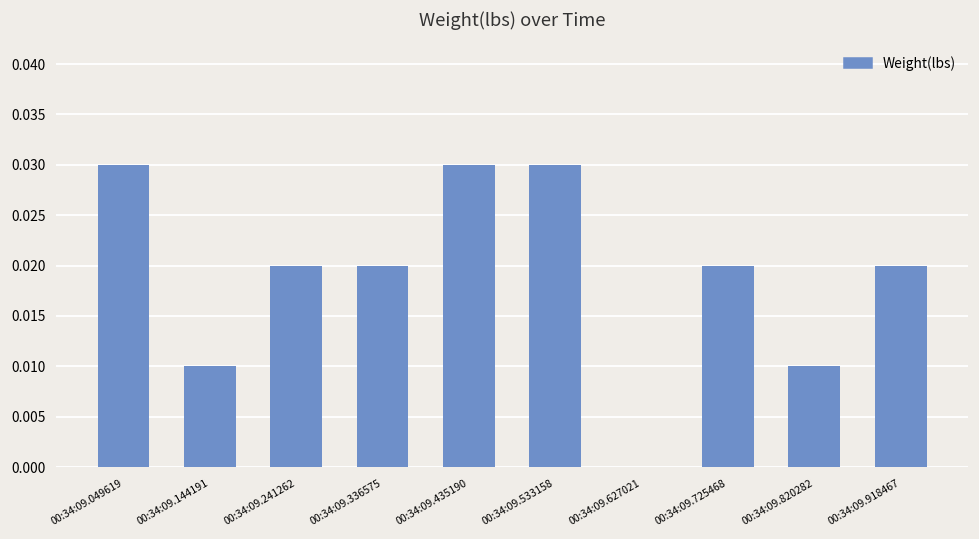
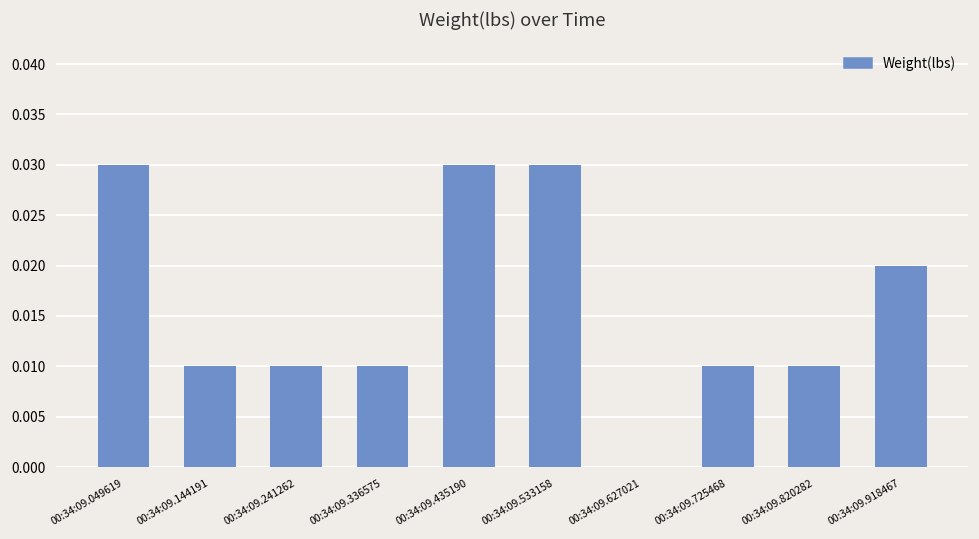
00:34:09.241262: 0.02 -> 0.01
00:34:09.336575: 0.02 -> 0.01
00:34:09.725468: 0.02 -> 0.01
